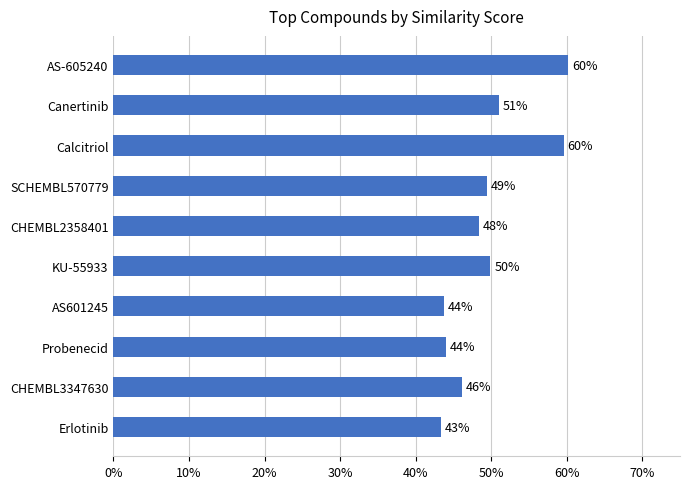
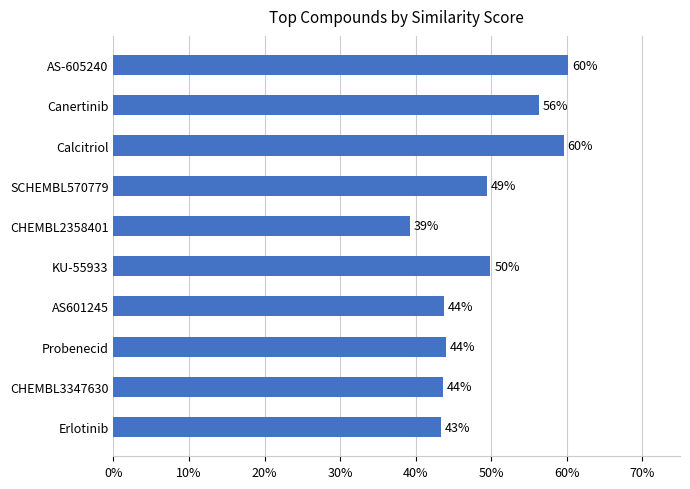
Canertinib: 51% -> 56%
CHEMBL2358401: 48% -> 39%
CHEMBL3347630: 46% -> 44%
